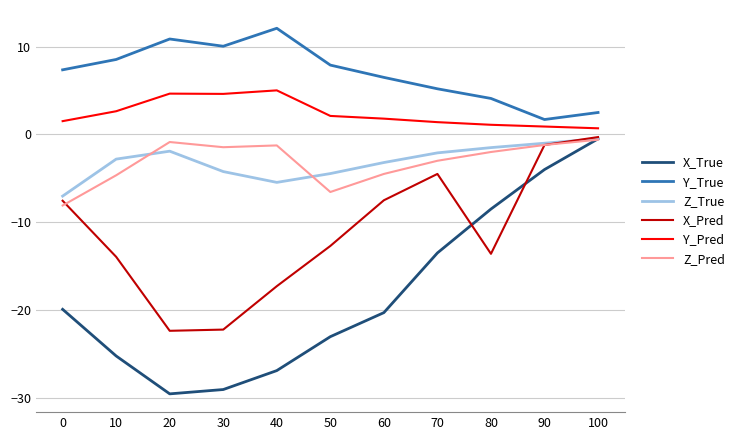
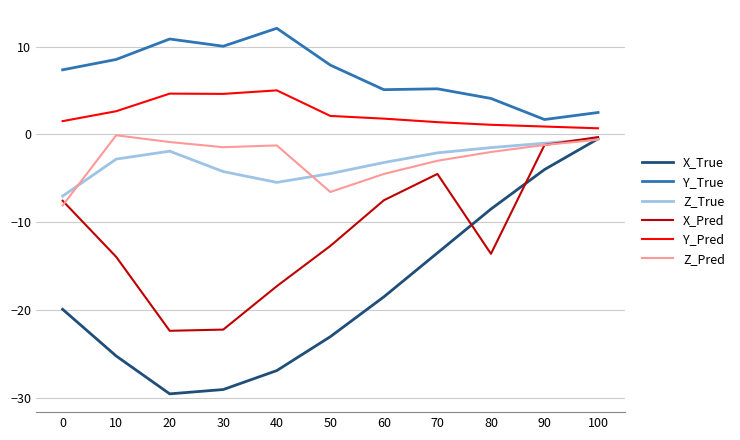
Z_Pred, 10: -5 -> 0
X_True, 60: -20 -> -19
Y_True, 60: 7 -> 5
